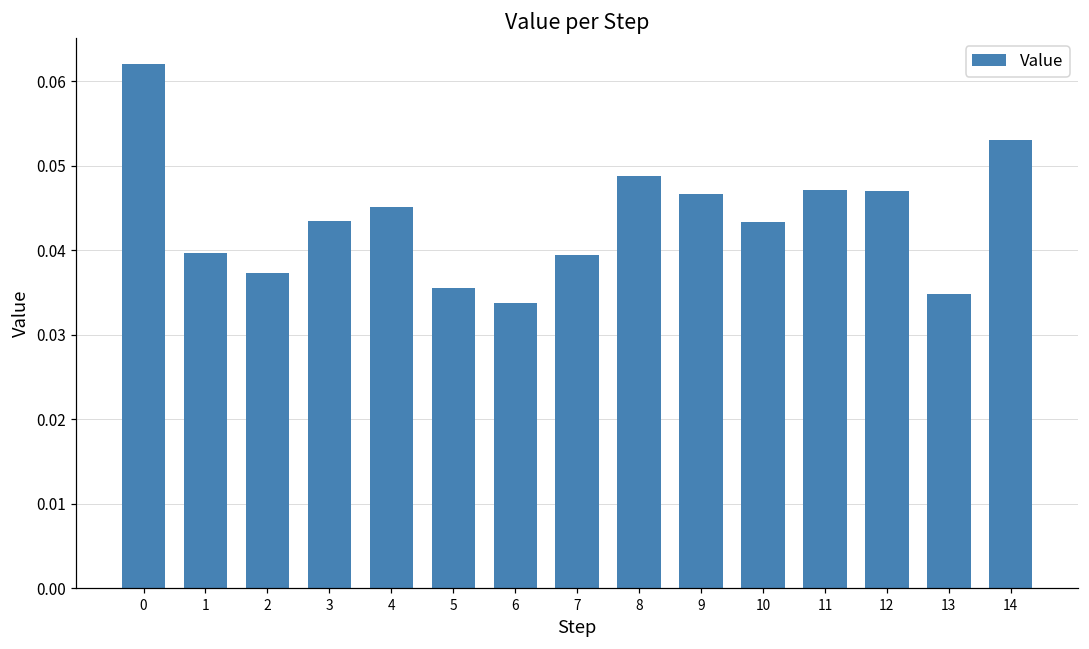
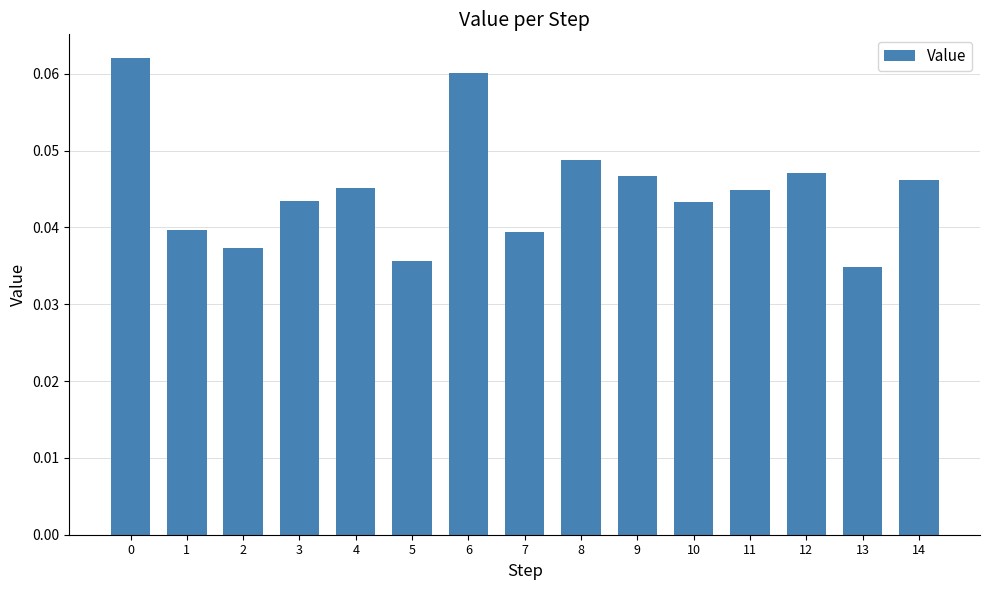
6: 0.034 -> 0.060
11: 0.047 -> 0.045
14: 0.053 -> 0.046
